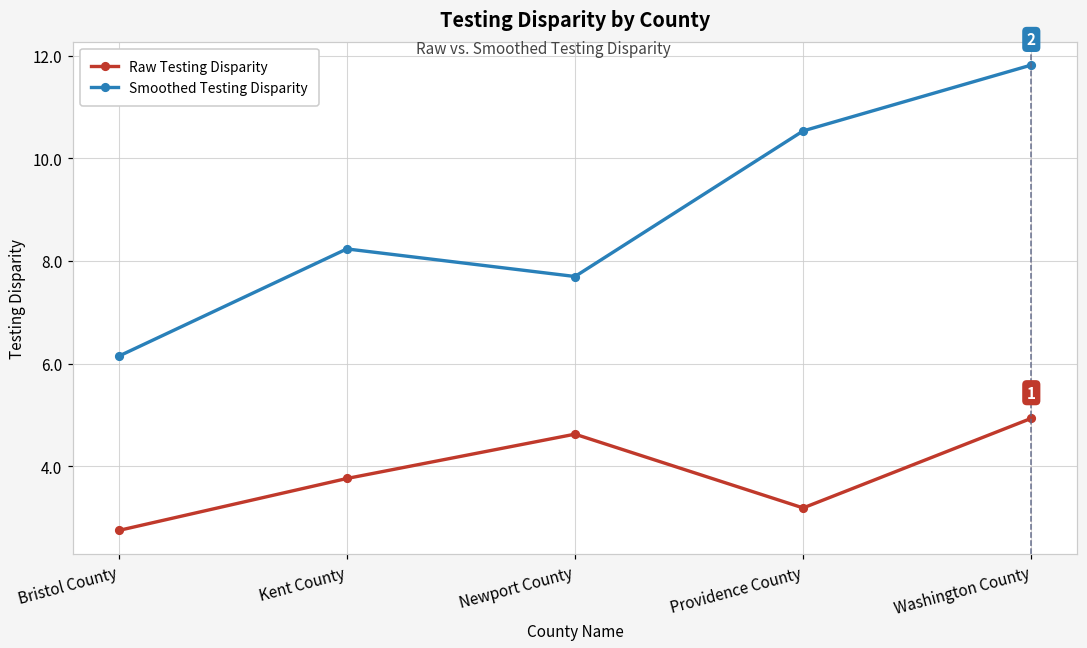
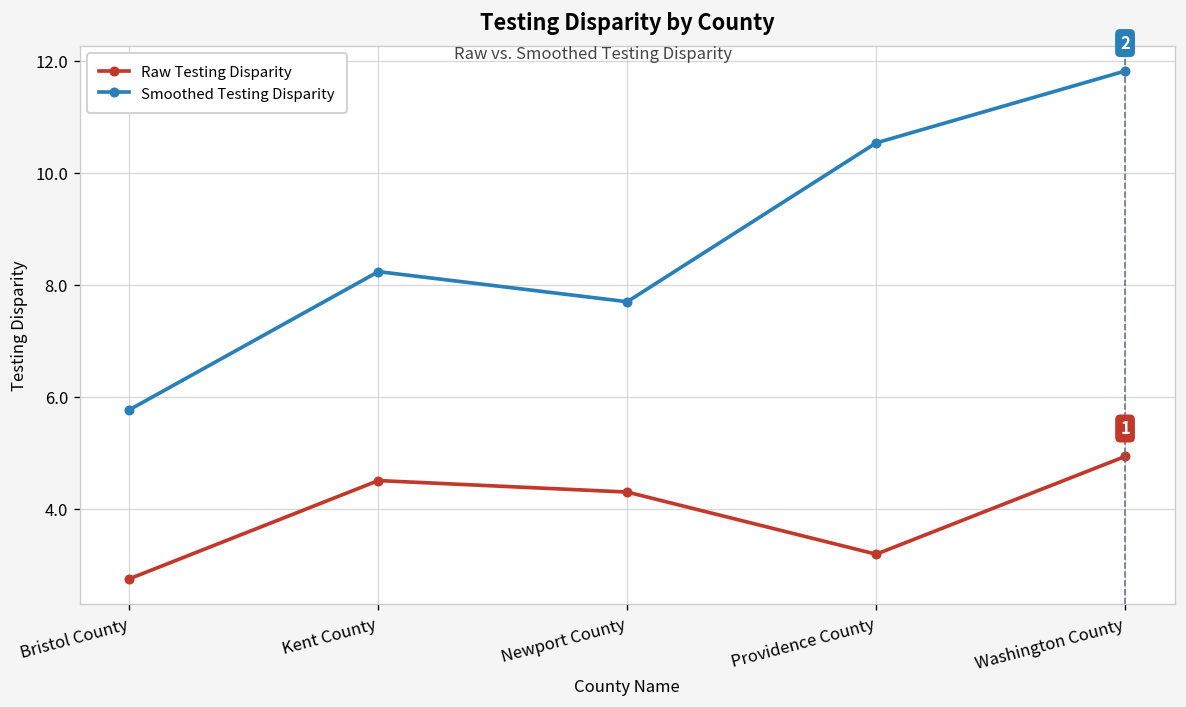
Smoothed Testing Disparity, Bristol County: 6.1 -> 5.8
Raw Testing Disparity, Kent County: 3.8 -> 4.5
Raw Testing Disparity, Newport County: 4.6 -> 4.3
